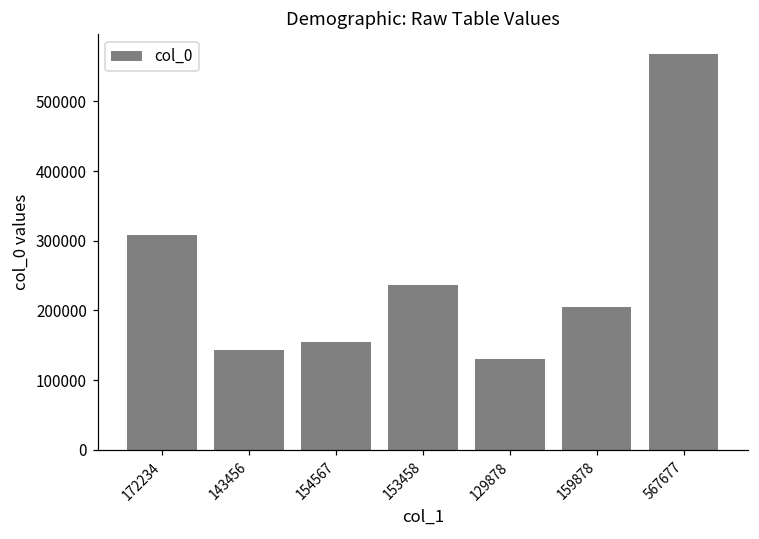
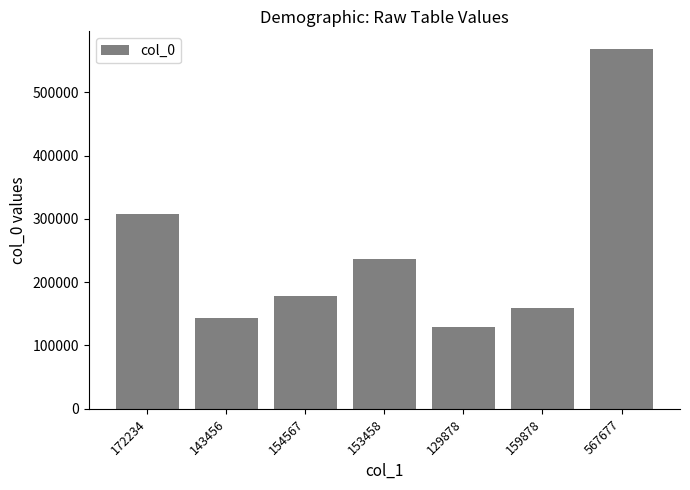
154567: 150000 -> 180000
159878: 200000 -> 160000
